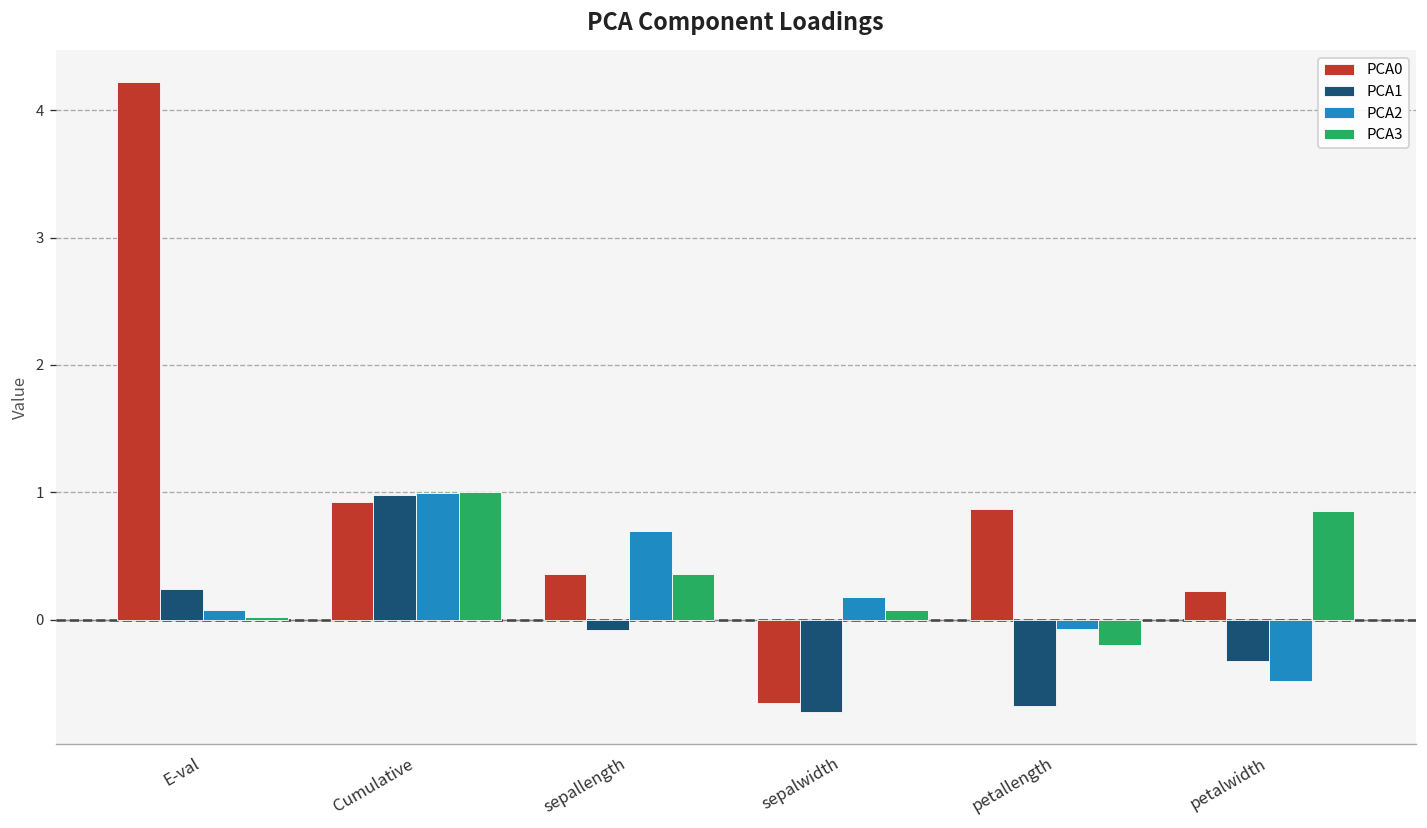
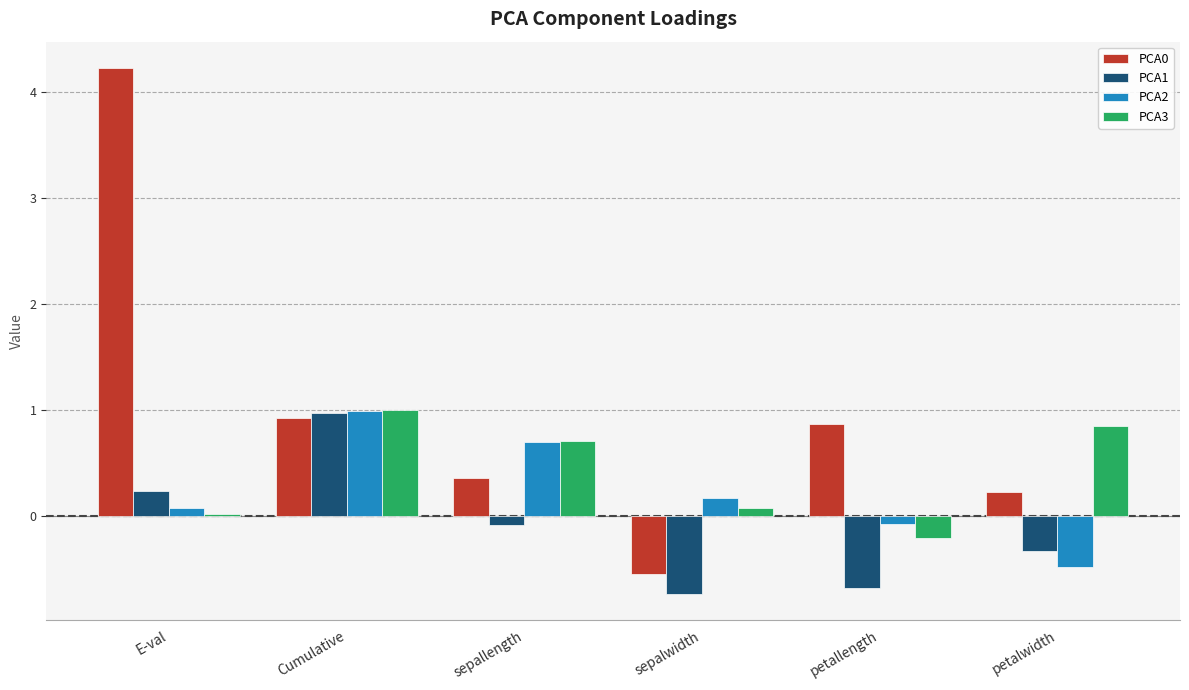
PCA3, sepallength: 0.36 -> 0.71
PCA0, sepalwidth: -0.66 -> -0.54
